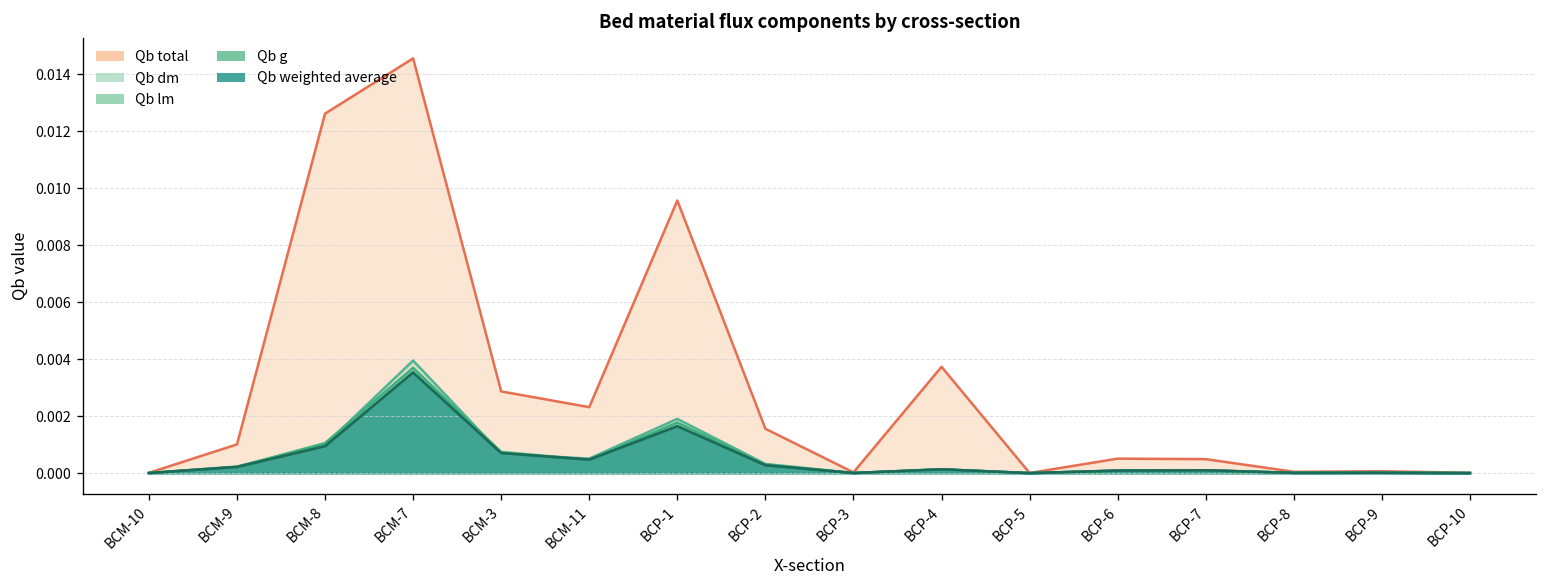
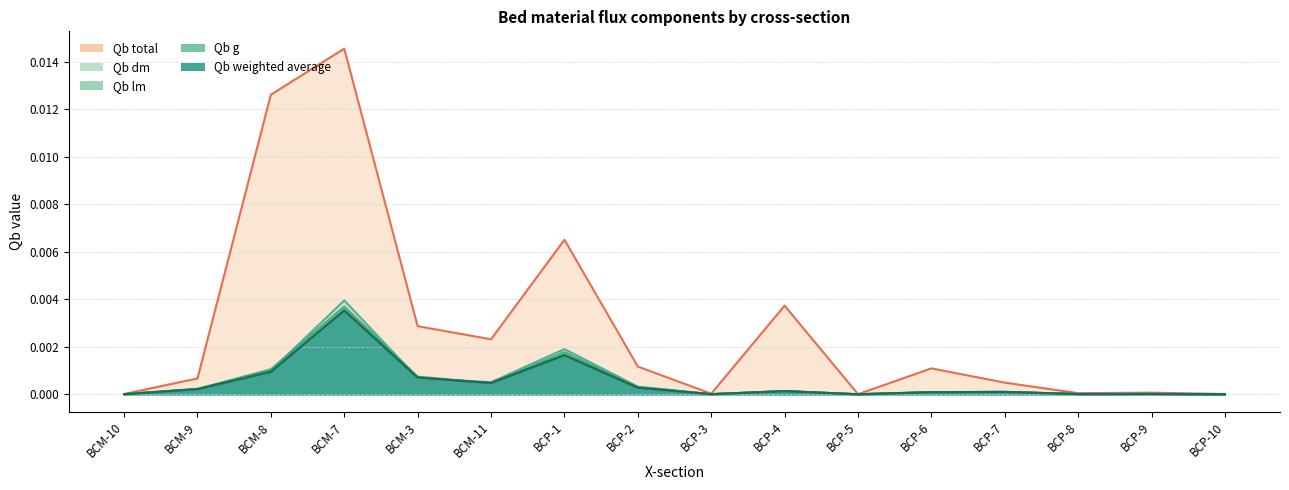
Qb total, BCM-9: 0.0010 -> 0.0007
Qb total, BCP-1: 0.0096 -> 0.0065
Qb total, BCP-2: 0.0016 -> 0.0012
Qb total, BCP-6: 0.0005 -> 0.0011
